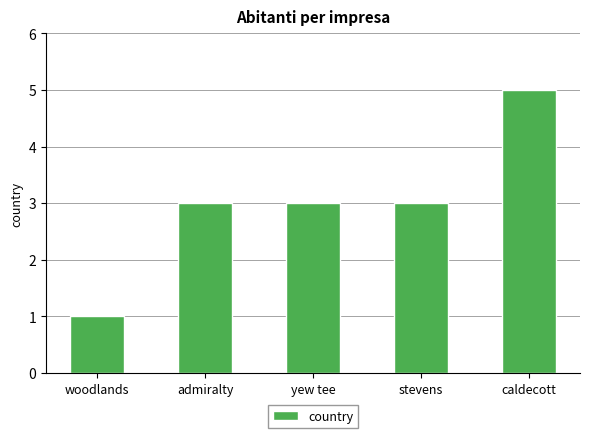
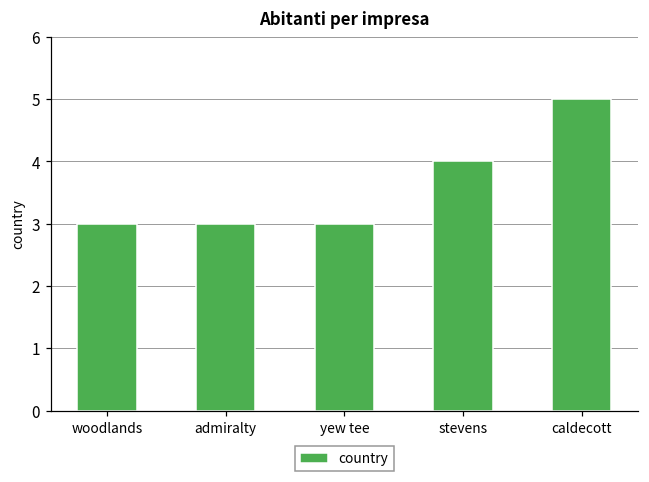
woodlands: 1 -> 3
stevens: 3 -> 4
